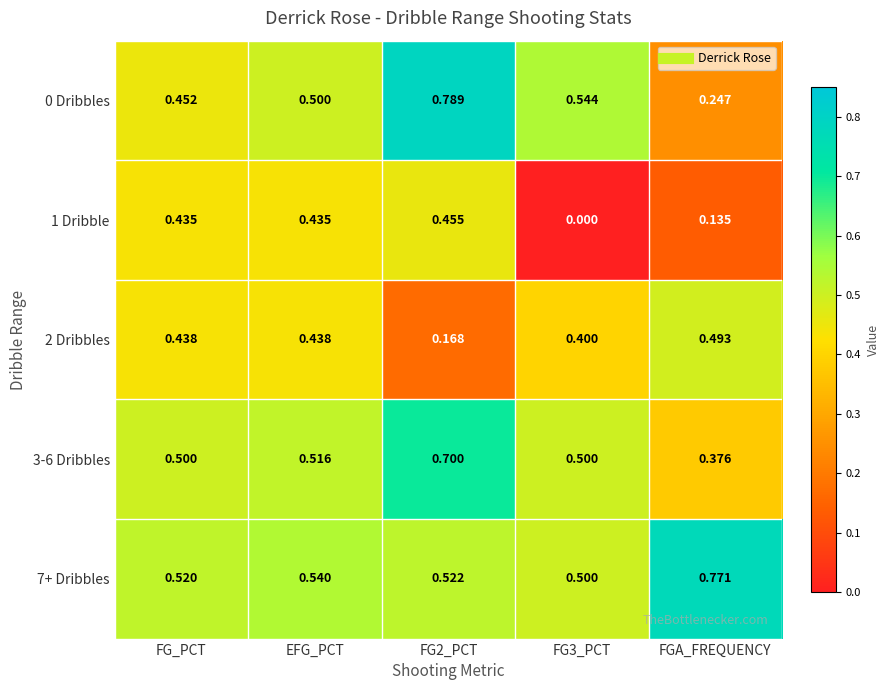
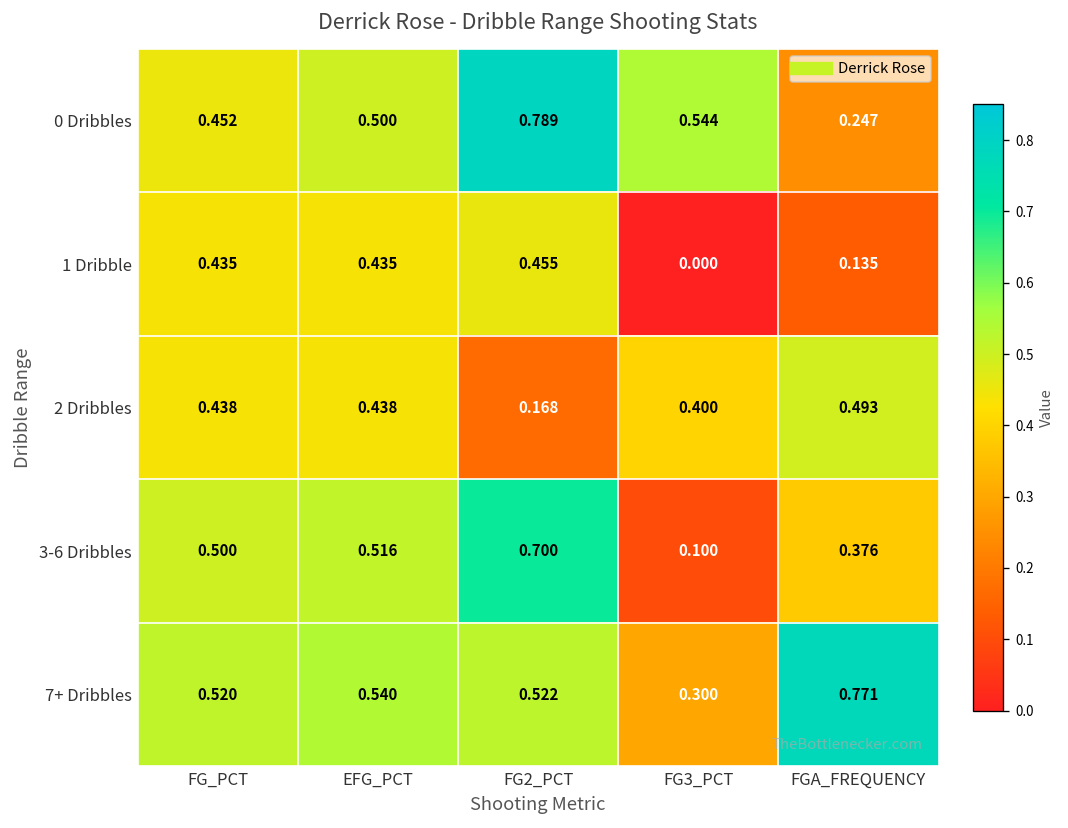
3-6 Dribbles, FG3_PCT: 0.500 -> 0.100
7+ Dribbles, FG3_PCT: 0.500 -> 0.300
